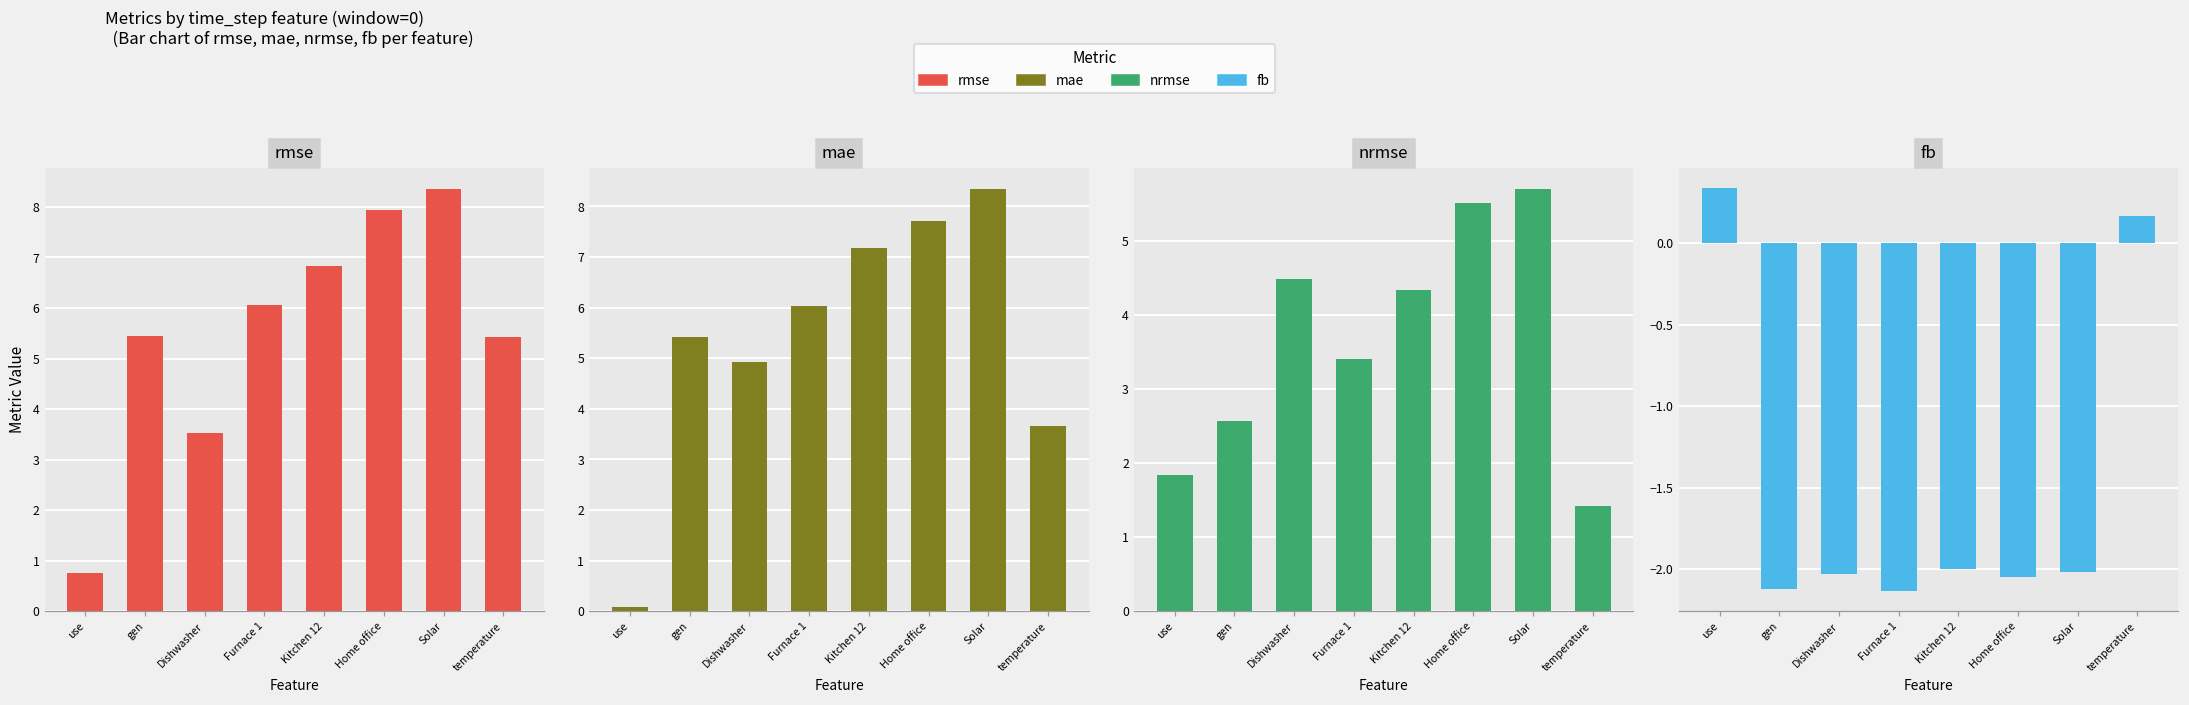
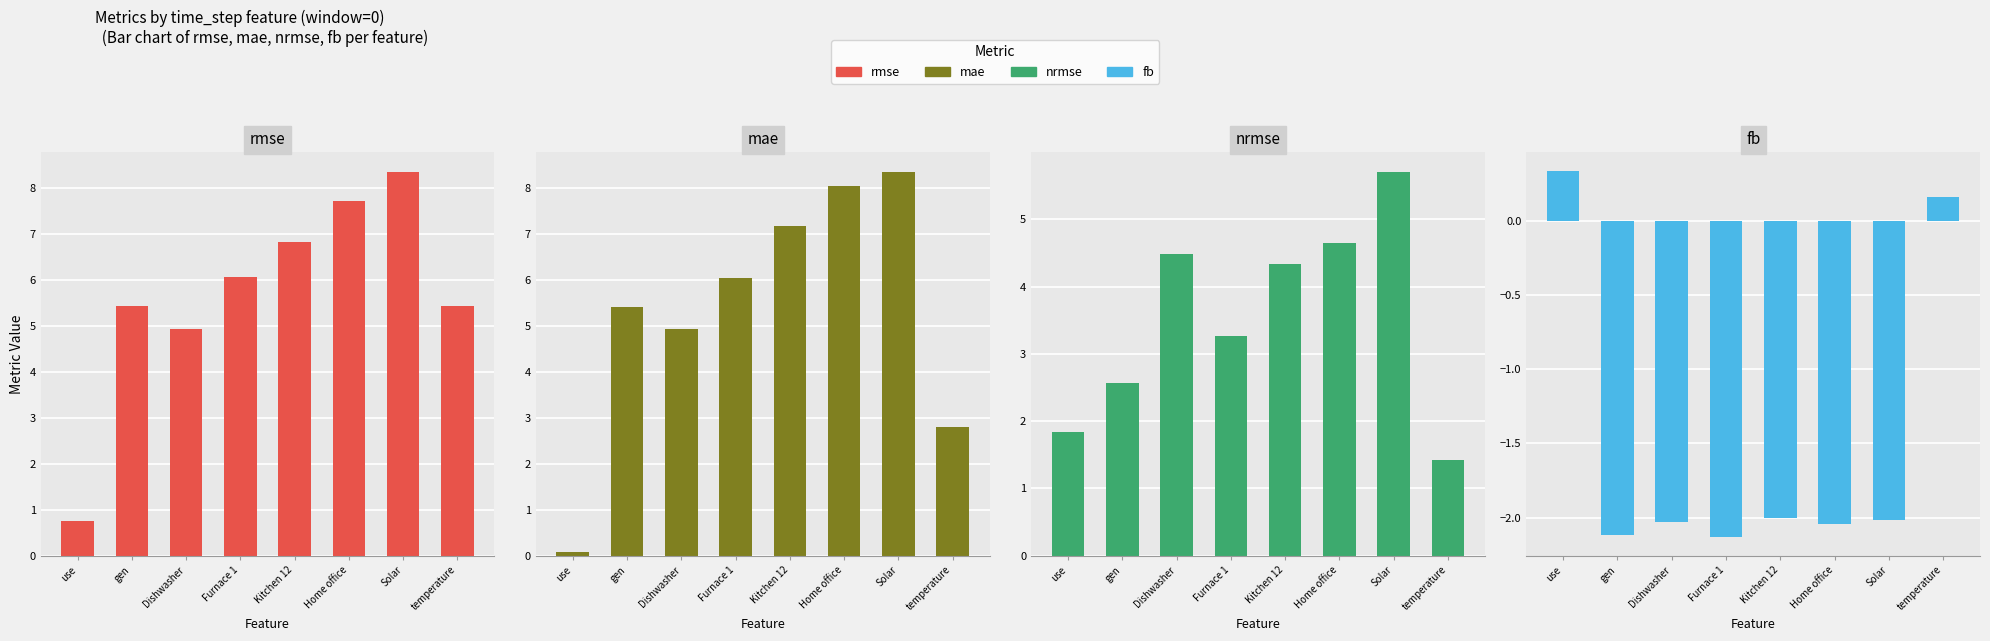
rmse, Dishwasher: 3.5 -> 4.9
rmse, Home office: 7.9 -> 7.7
mae, Home office: 7.7 -> 8.0
mae, temperature: 3.7 -> 2.8
nrmse, Furnace 1: 3.4 -> 3.3
nrmse, Home office: 5.5 -> 4.7
